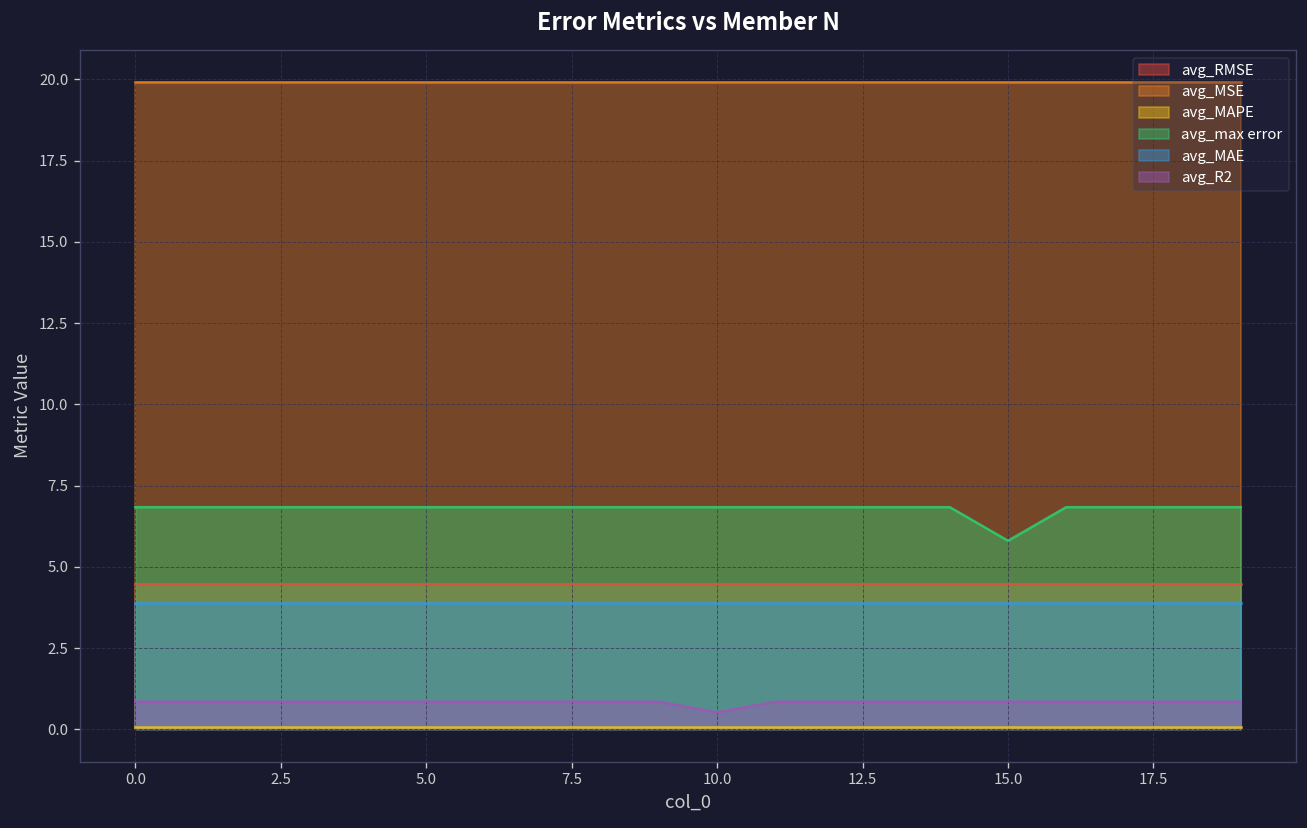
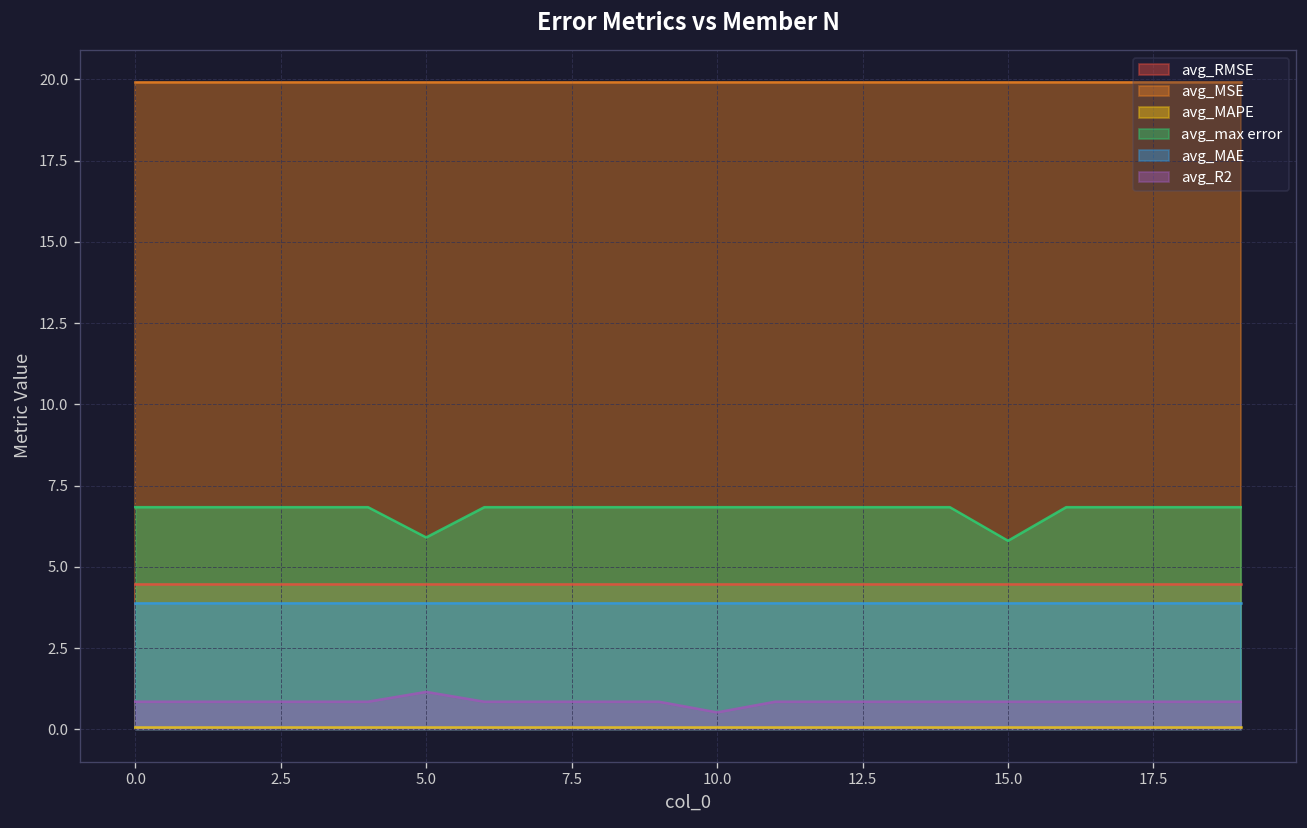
avg_max error, 5.0: 6.8 -> 5.9
avg_R2, 5.0: 0.9 -> 1.2
